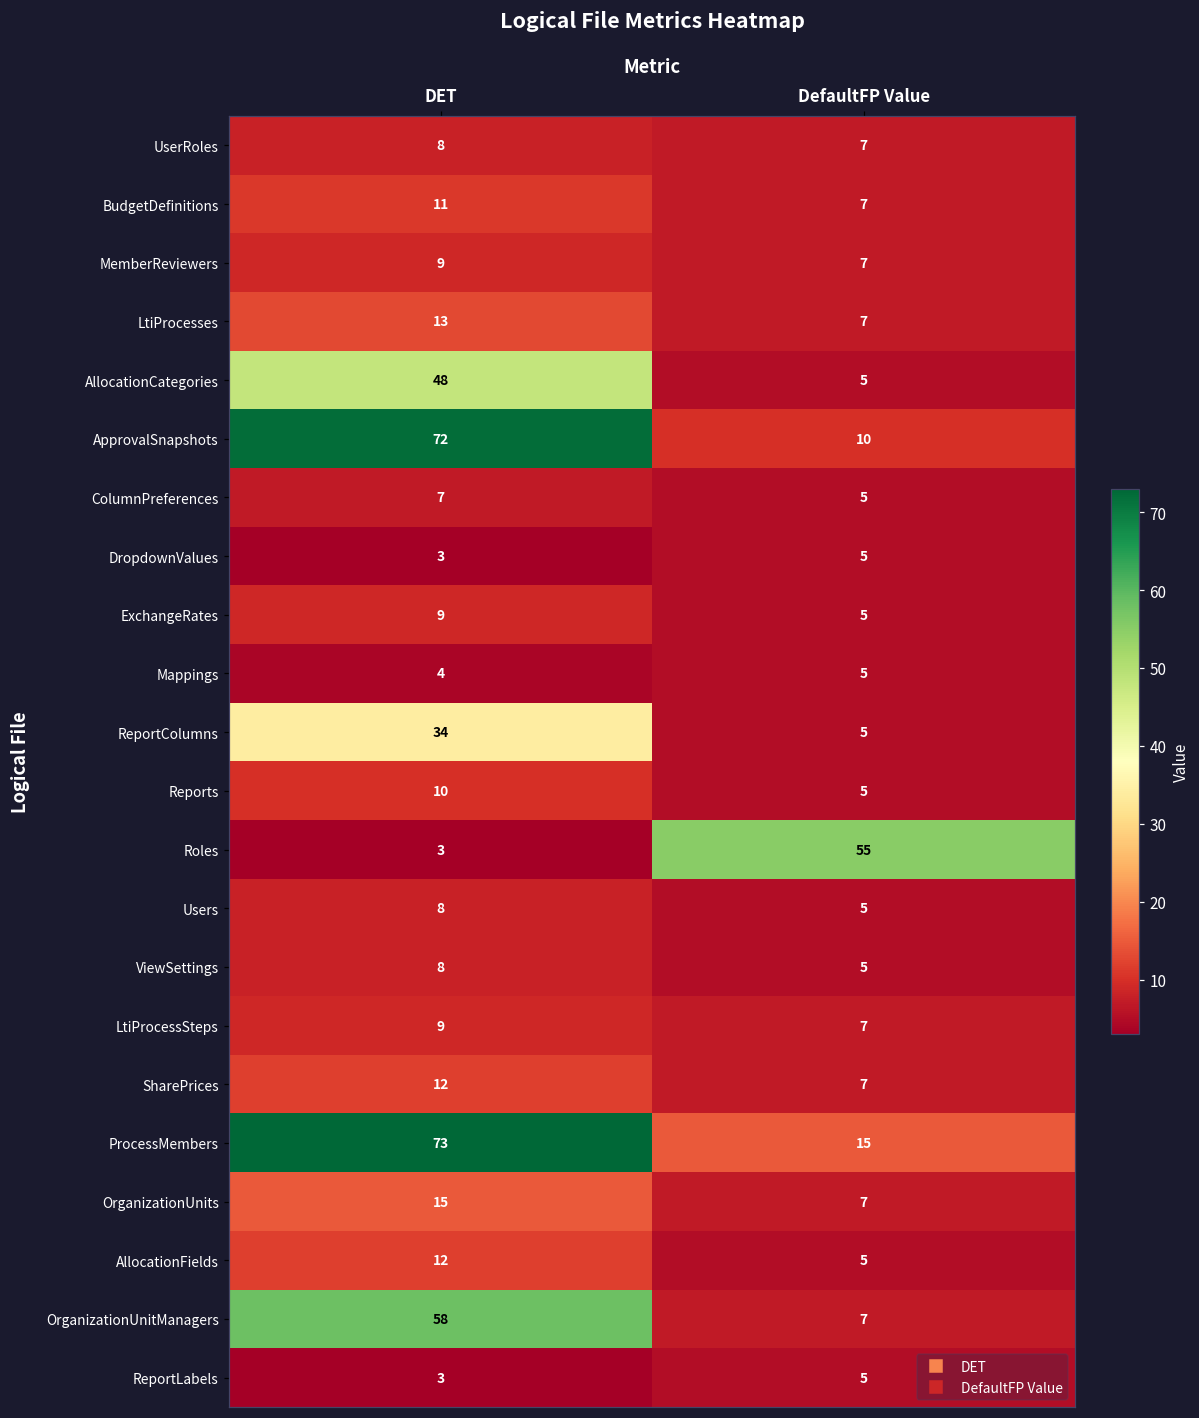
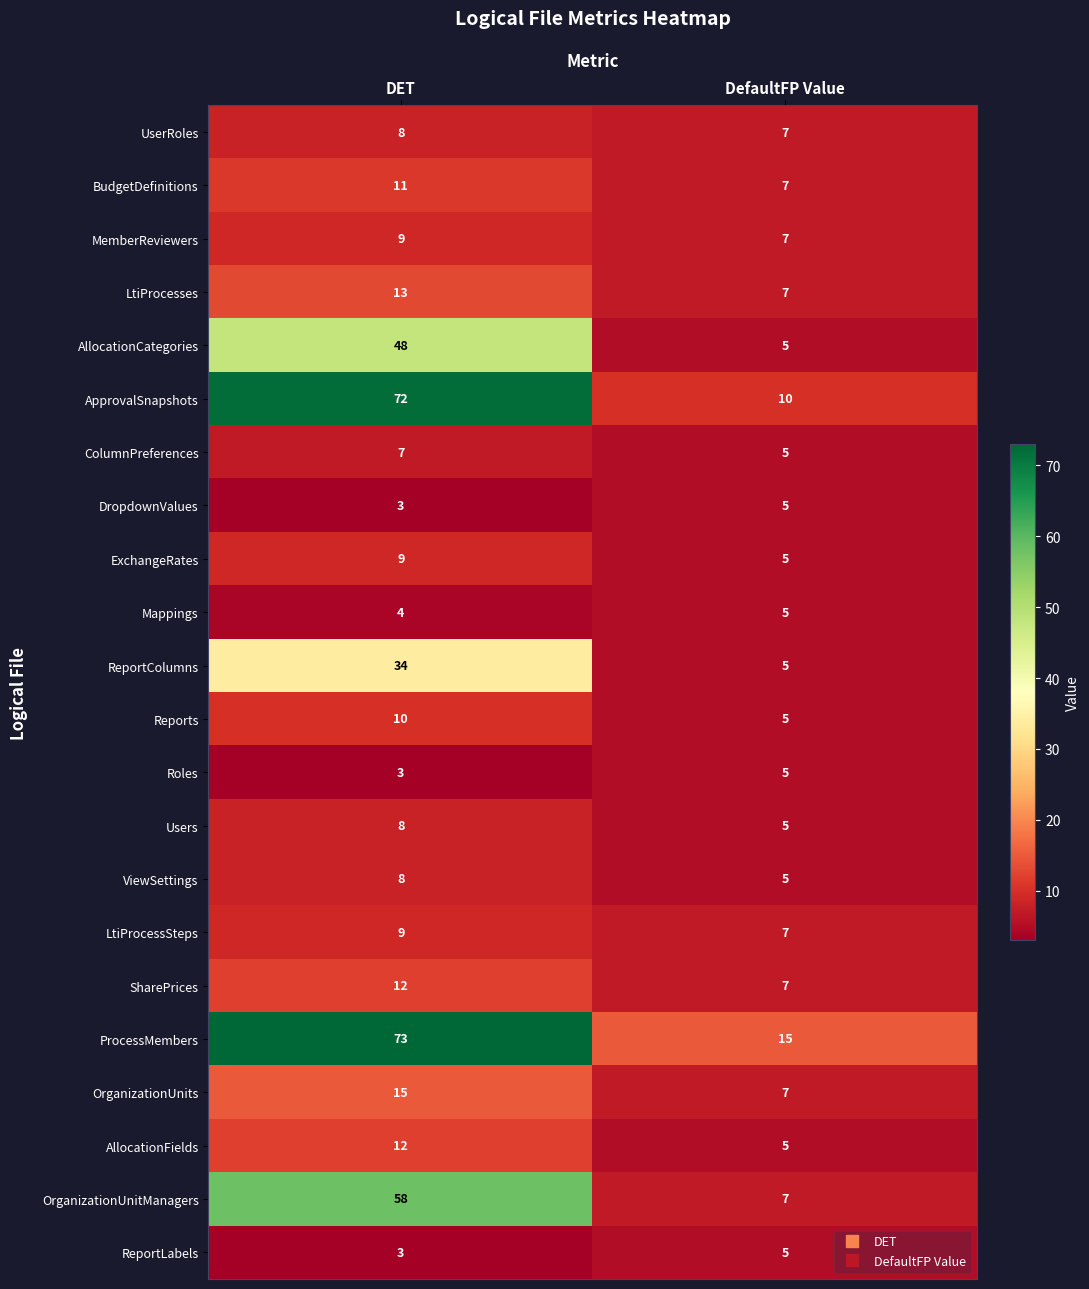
Roles, DefaultFP Value: 55 -> 5
